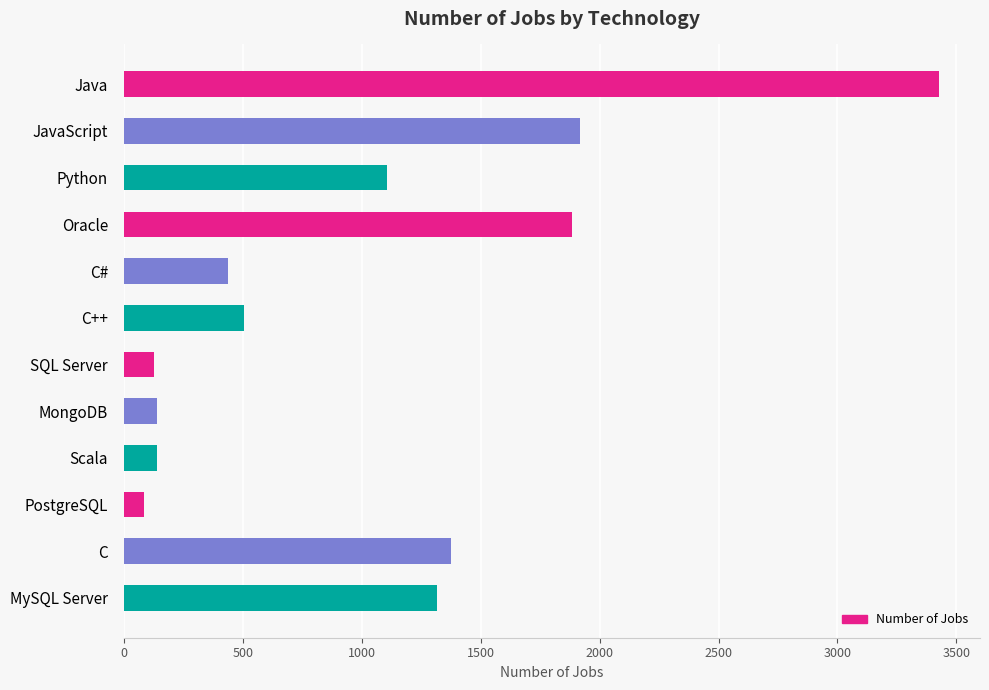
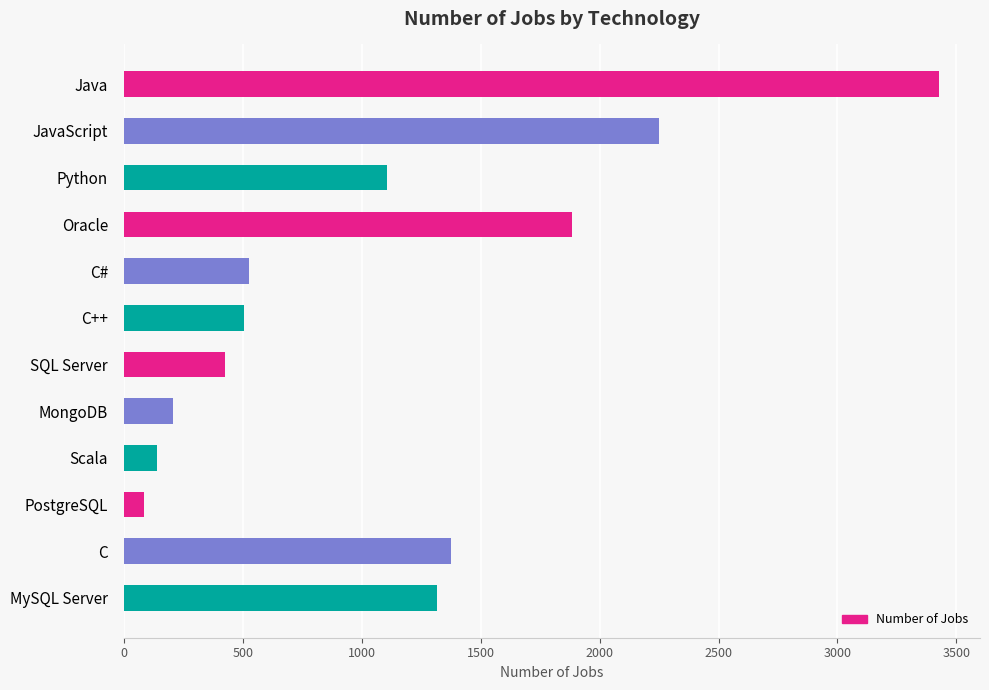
JavaScript: 1920 -> 2250
C#: 440 -> 530
SQL Server: 130 -> 420
MongoDB: 140 -> 210
